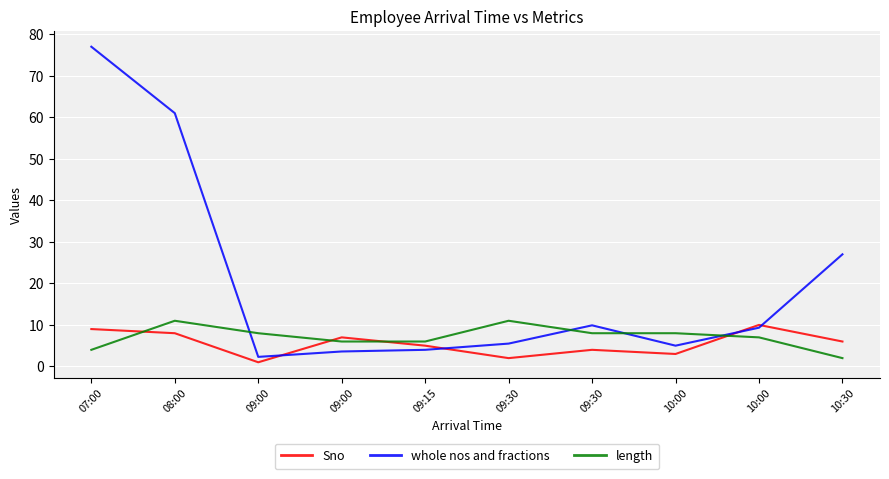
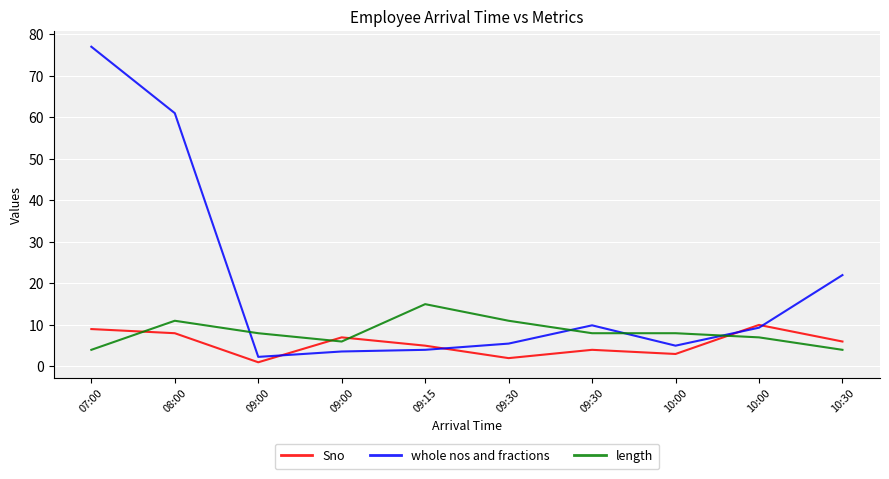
length, 09:15: 6 -> 15
whole nos and fractions, 10:30: 27 -> 22
length, 10:30: 2 -> 4
